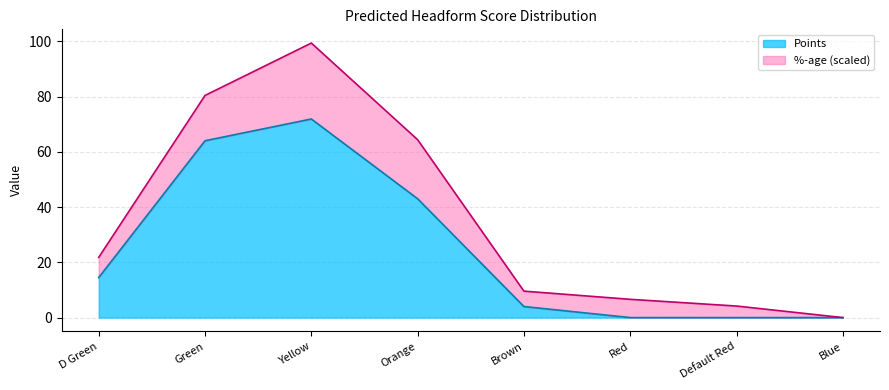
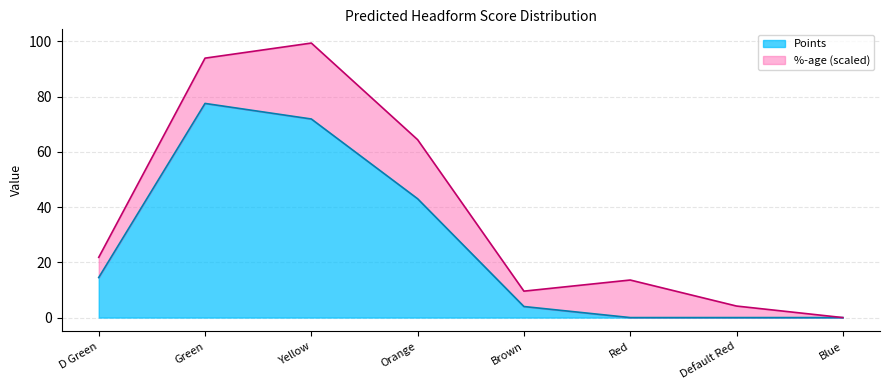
Points, Green: 64 -> 78
%-age (scaled), Red: 7 -> 14
